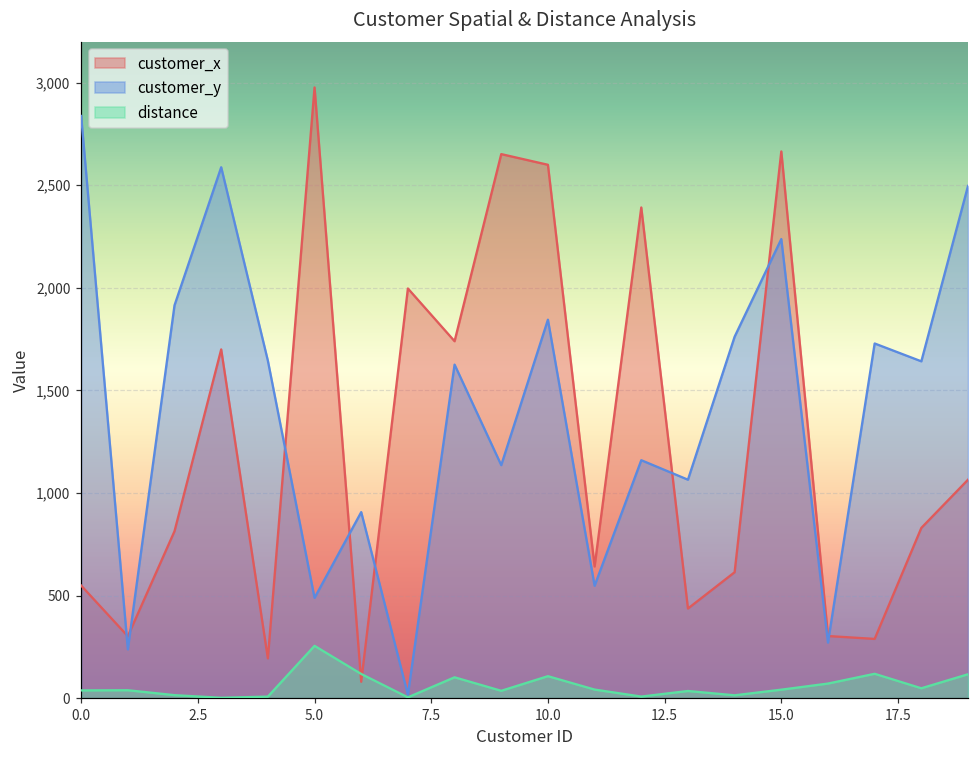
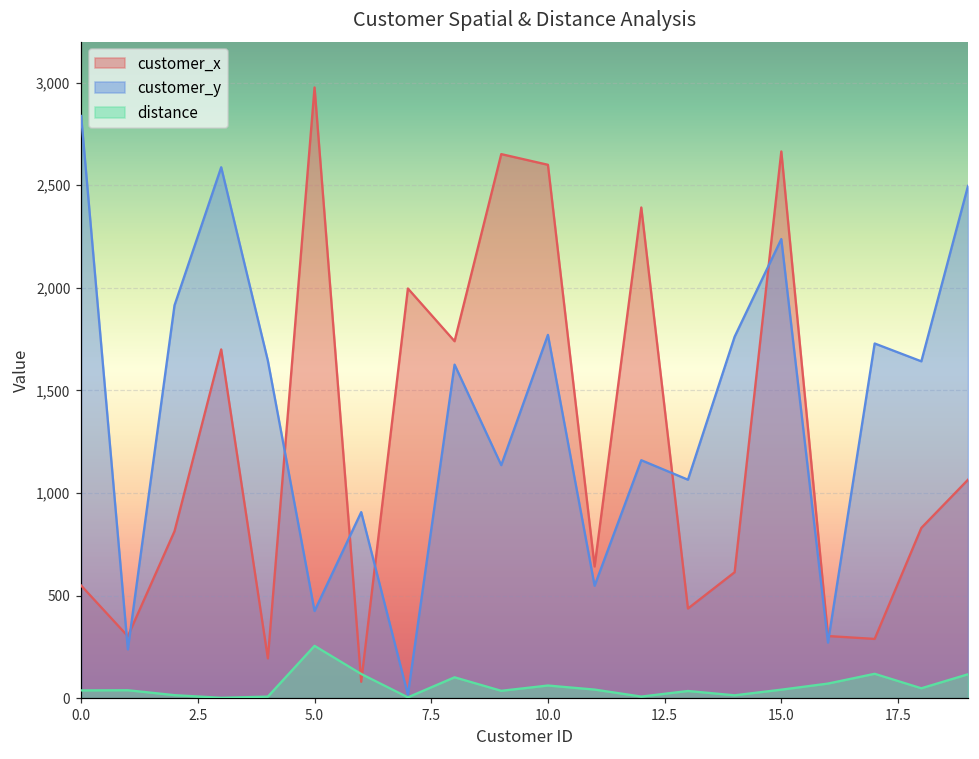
customer_y, 5.0: 490 -> 430
customer_y, 10.0: 1,850 -> 1,770
distance, 10.0: 110 -> 60
